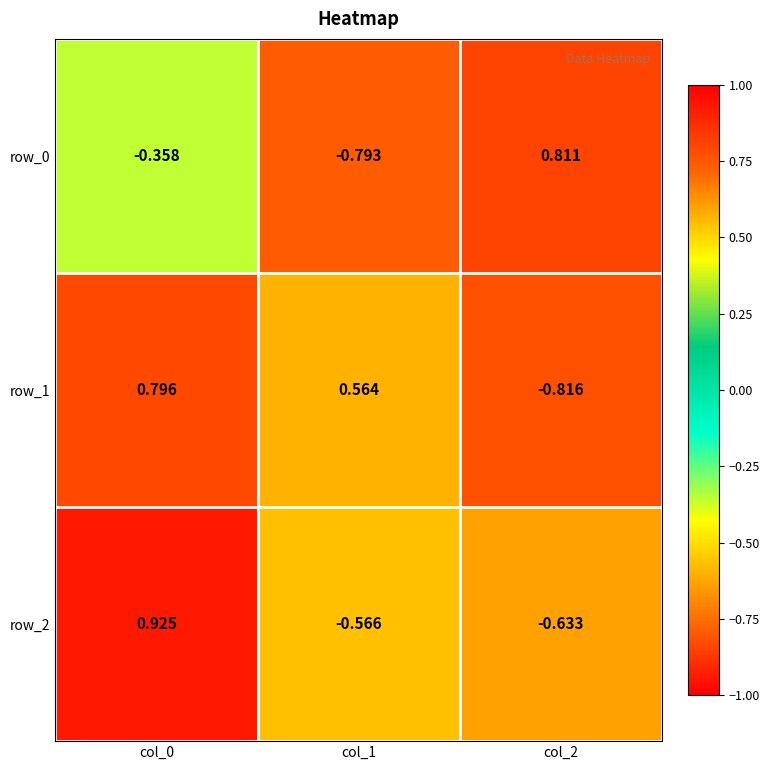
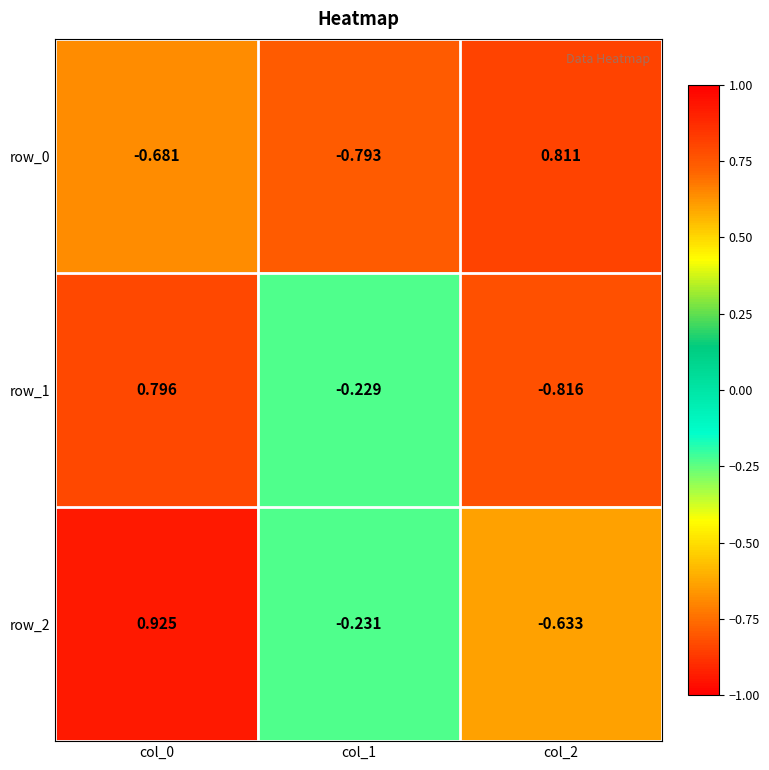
row_0, col_0: -0.358 -> -0.681
row_1, col_1: 0.564 -> -0.229
row_2, col_1: -0.566 -> -0.231
